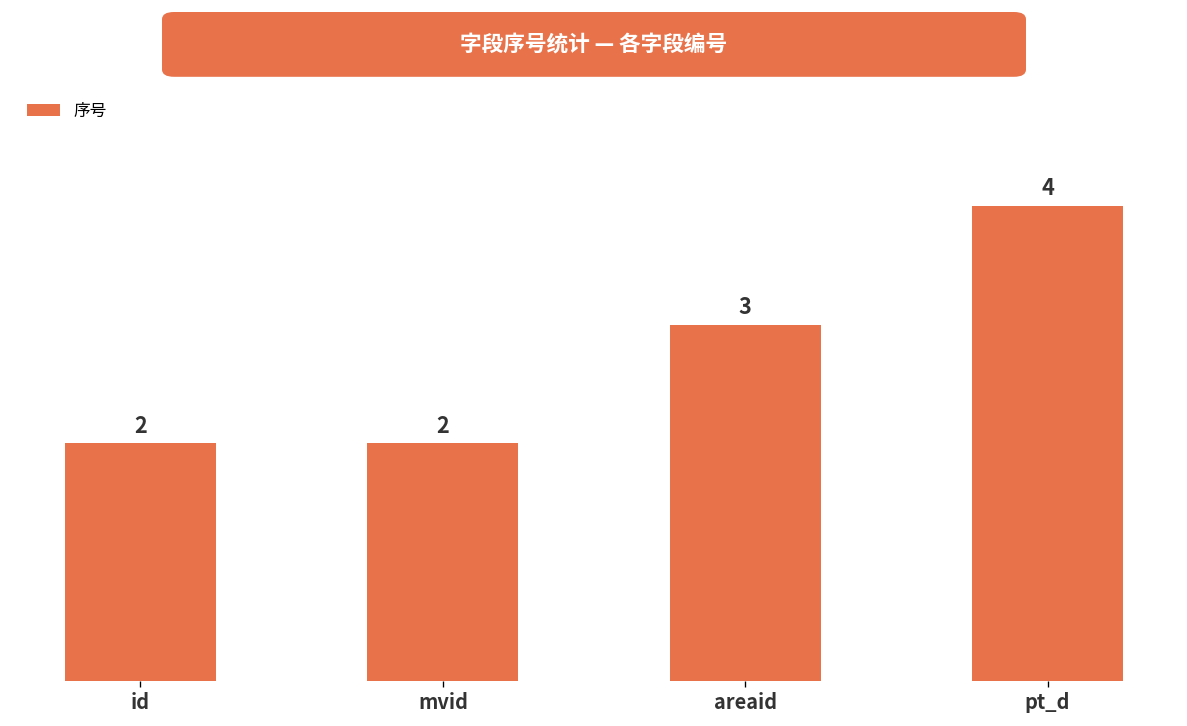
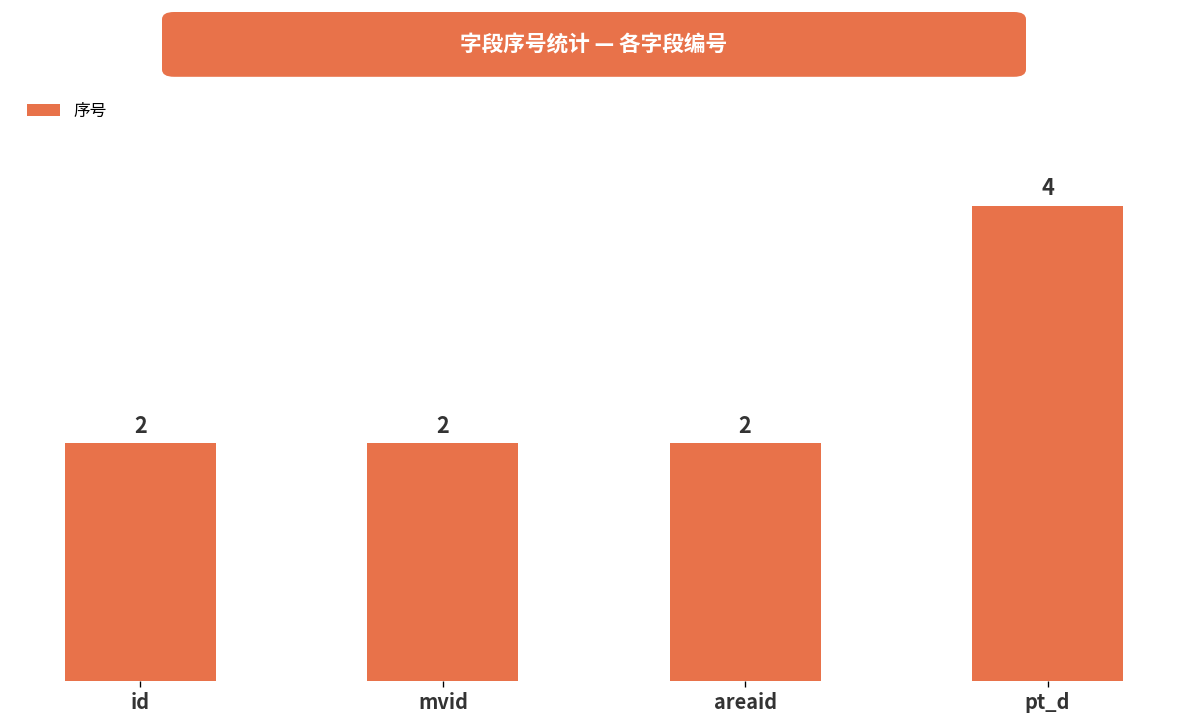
areaid: 3 -> 2
